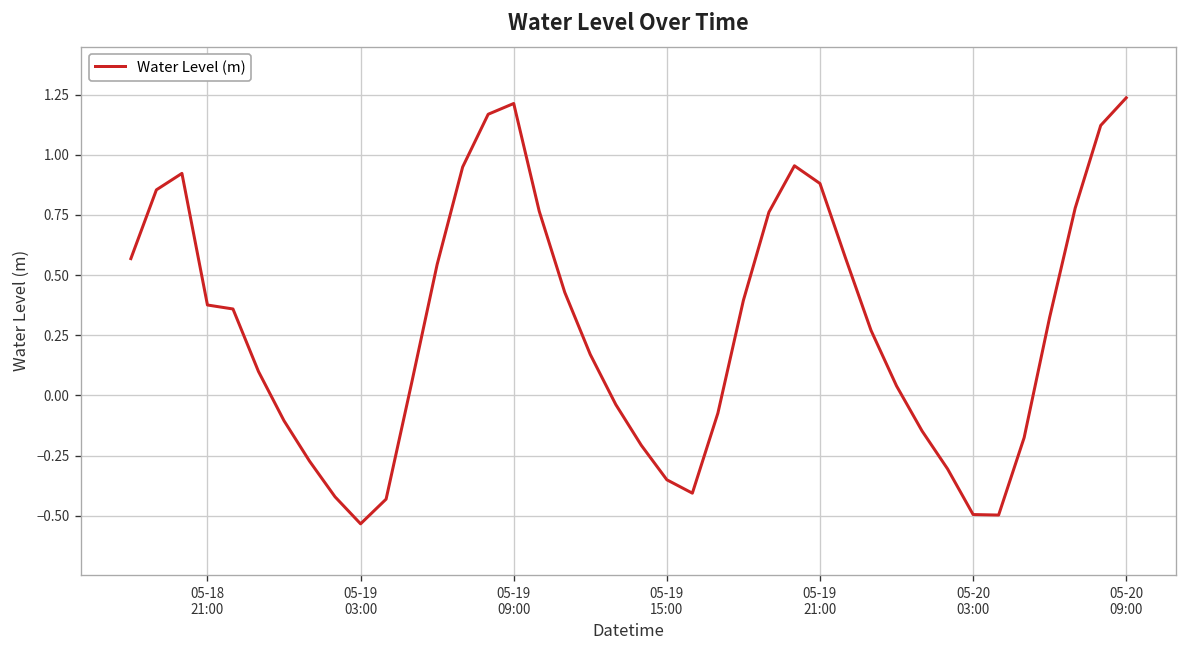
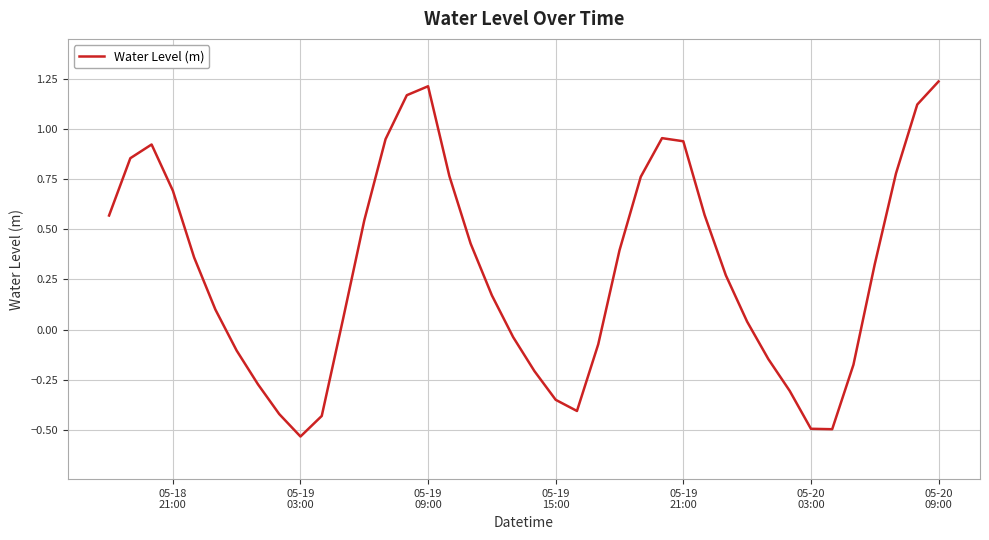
05-18 21:00: 0.38 -> 0.69
05-19 21:00: 0.88 -> 0.94
